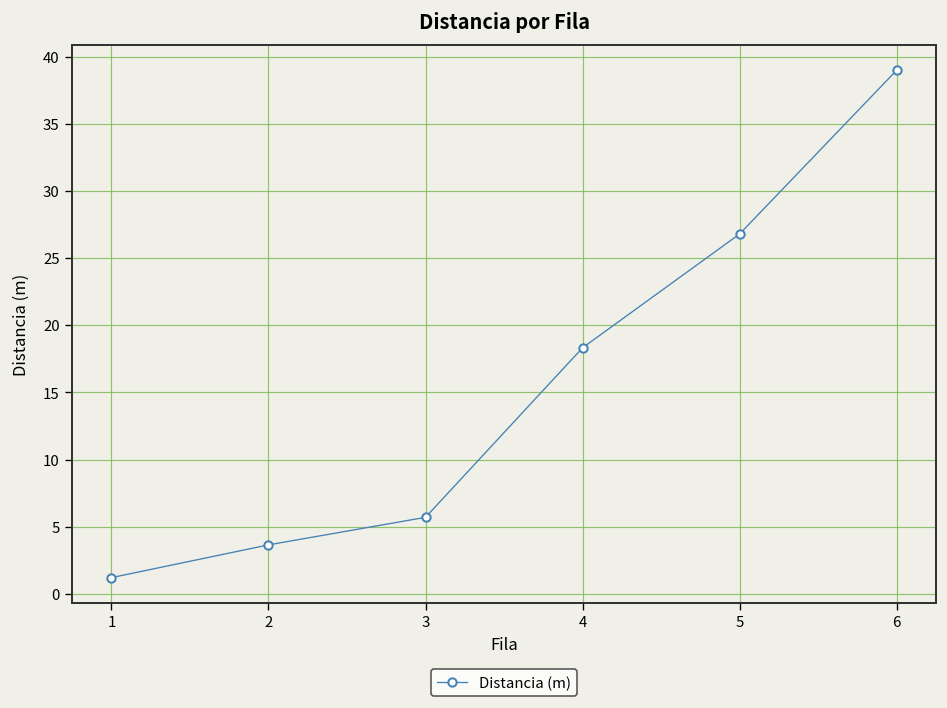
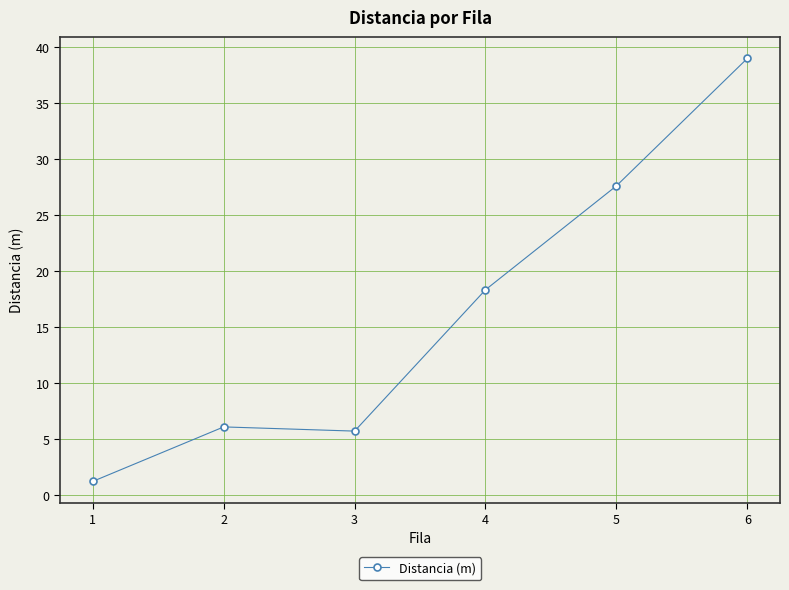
2: 3.7 -> 6.1
5: 26.8 -> 27.6
